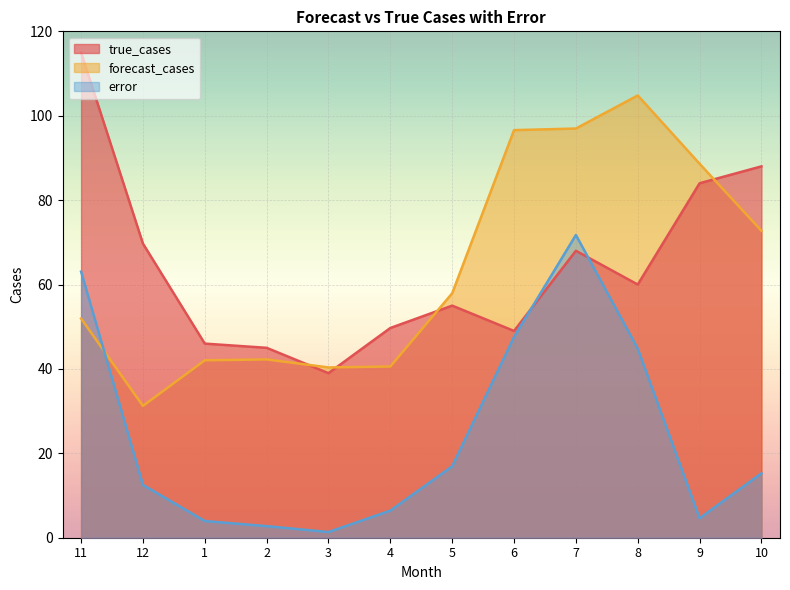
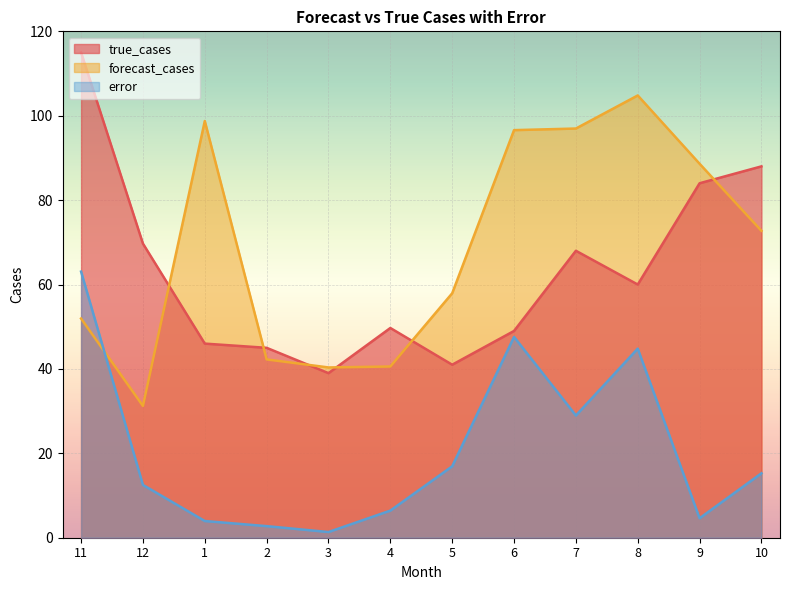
forecast_cases, 1: 42 -> 99
true_cases, 5: 55 -> 41
error, 7: 72 -> 29
